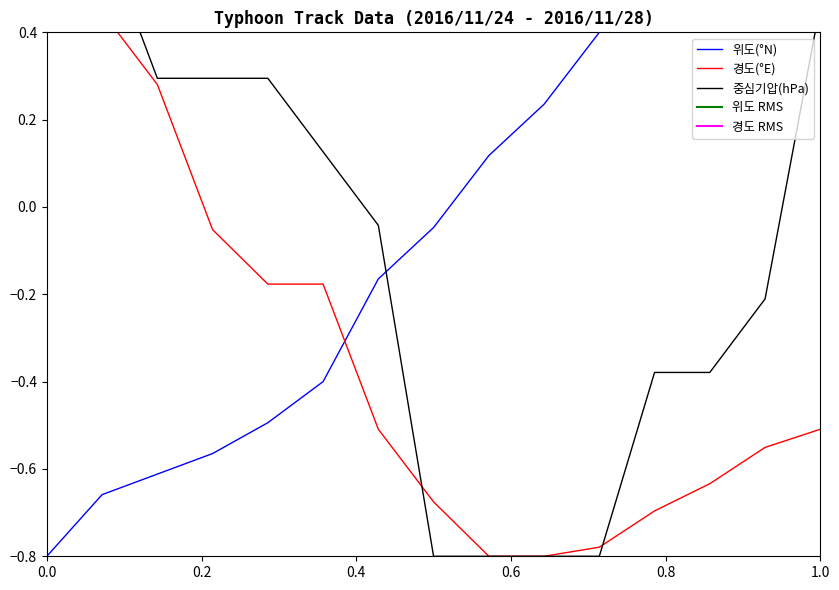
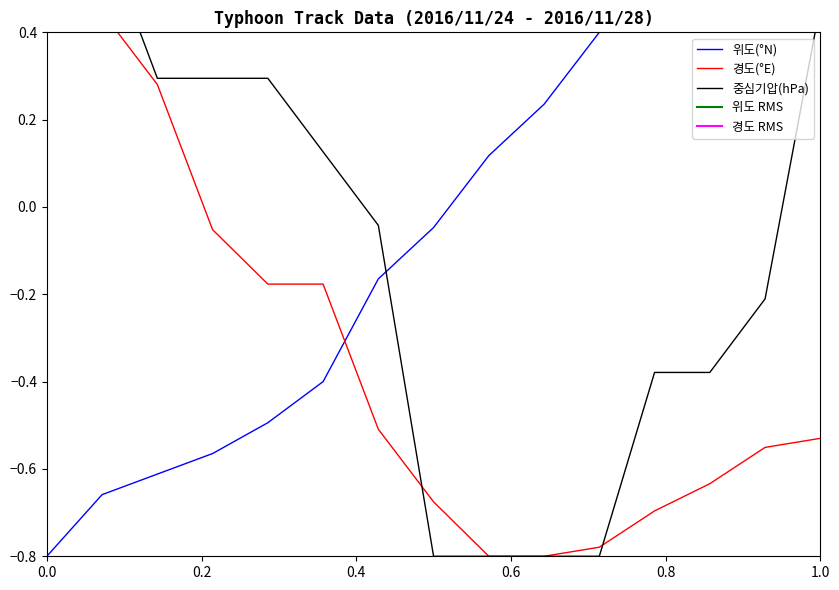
경도(°E), 1.0: -0.51 -> -0.53
